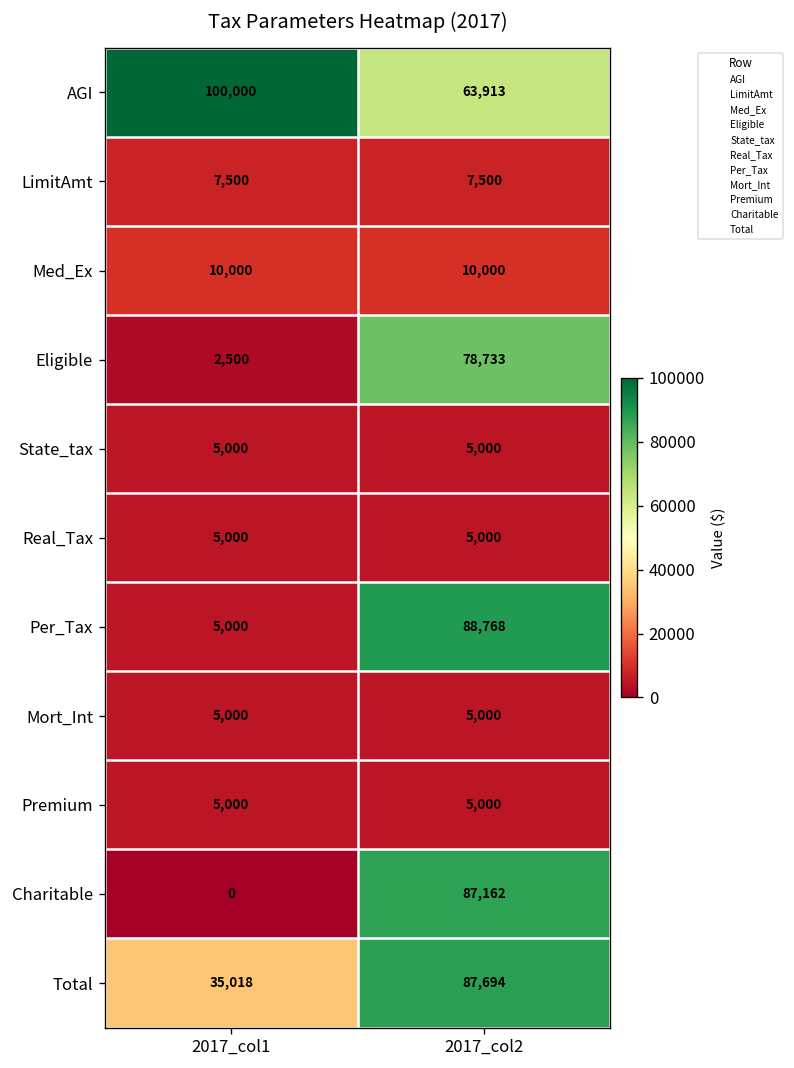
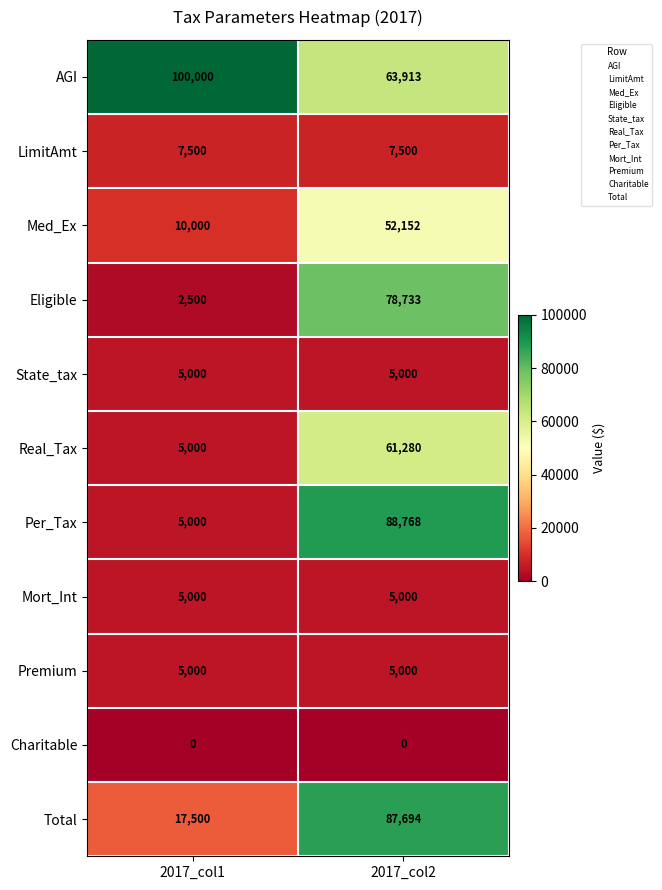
Med_Ex, 2017_col2: 10,000 -> 52,152
Real_Tax, 2017_col2: 5,000 -> 61,280
Charitable, 2017_col2: 87,162 -> 0
Total, 2017_col1: 35,018 -> 17,500
